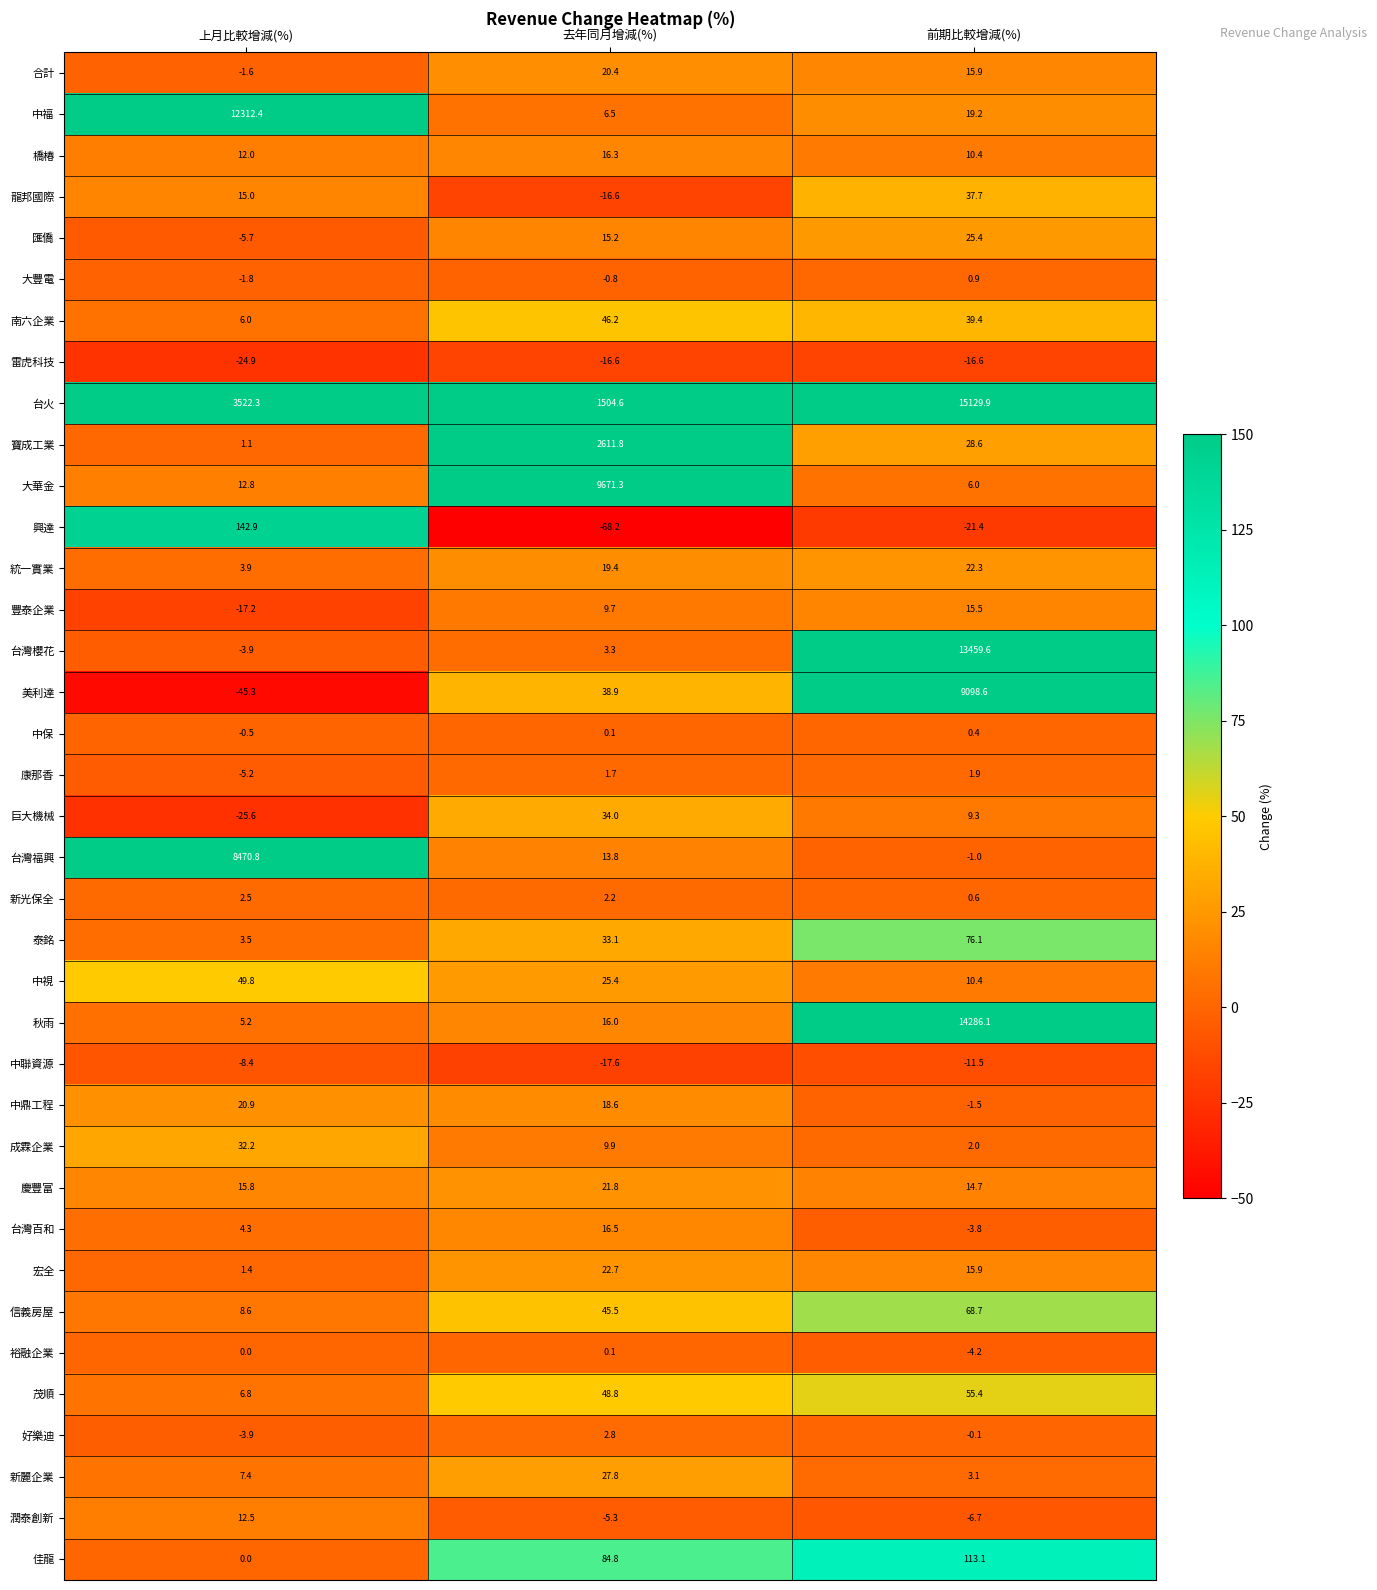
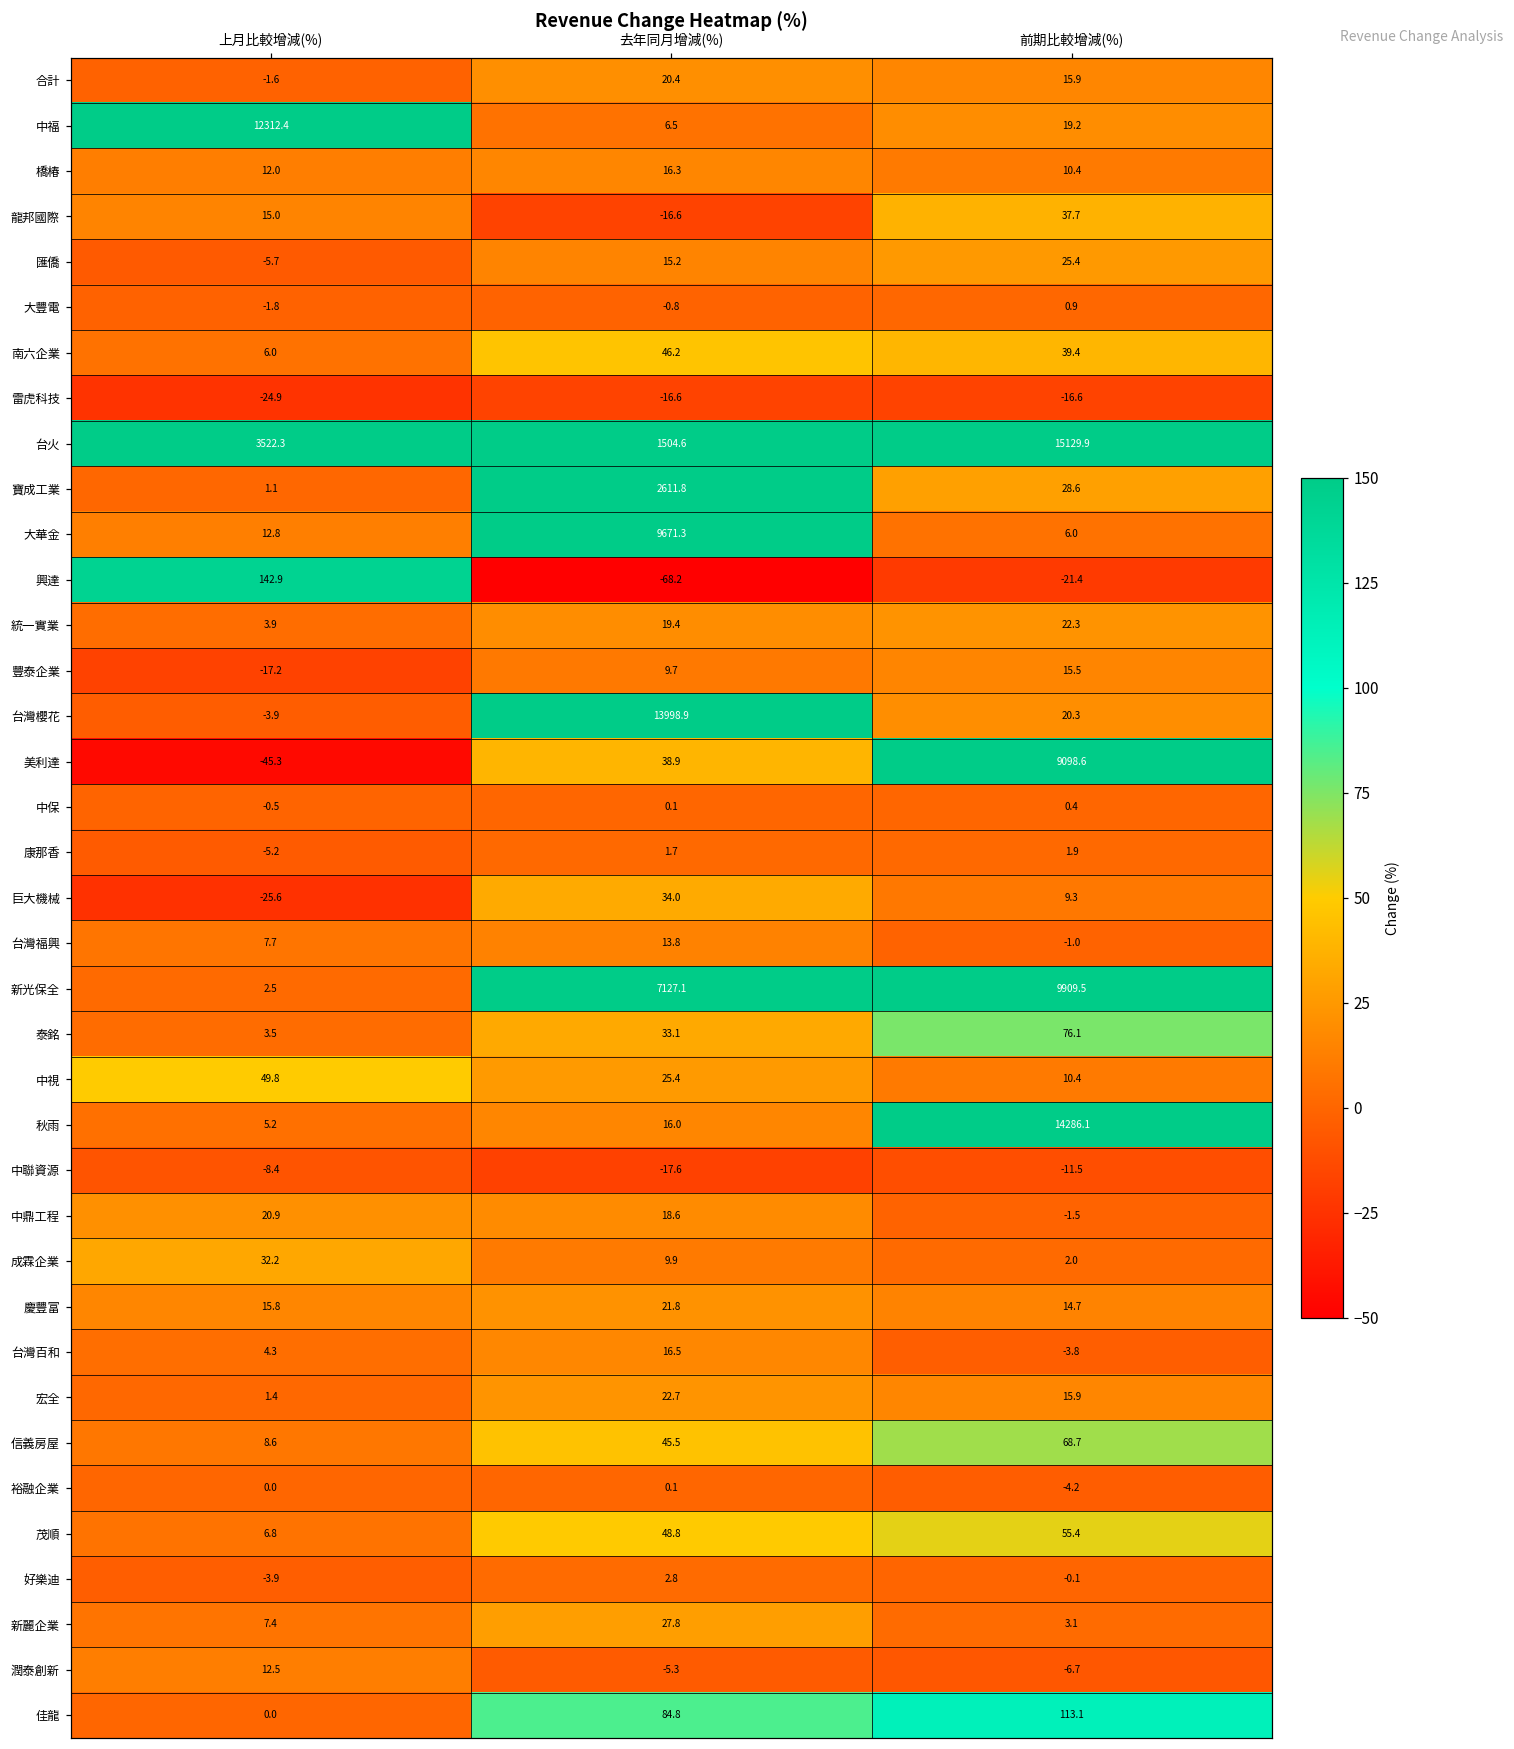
台灣櫻花, 去年同月增減(%): 3.3 -> 13998.9
台灣櫻花, 前期比較增減(%): 13459.6 -> 20.3
台灣福興, 上月比較增減(%): 8470.8 -> 7.7
新光保全, 去年同月增減(%): 2.2 -> 7127.1
新光保全, 前期比較增減(%): 0.6 -> 9909.5
